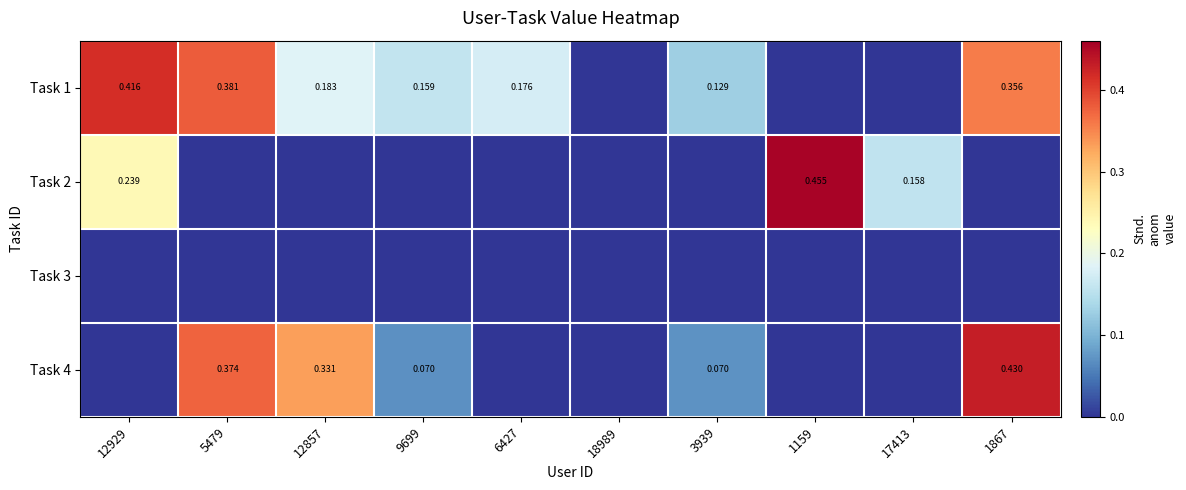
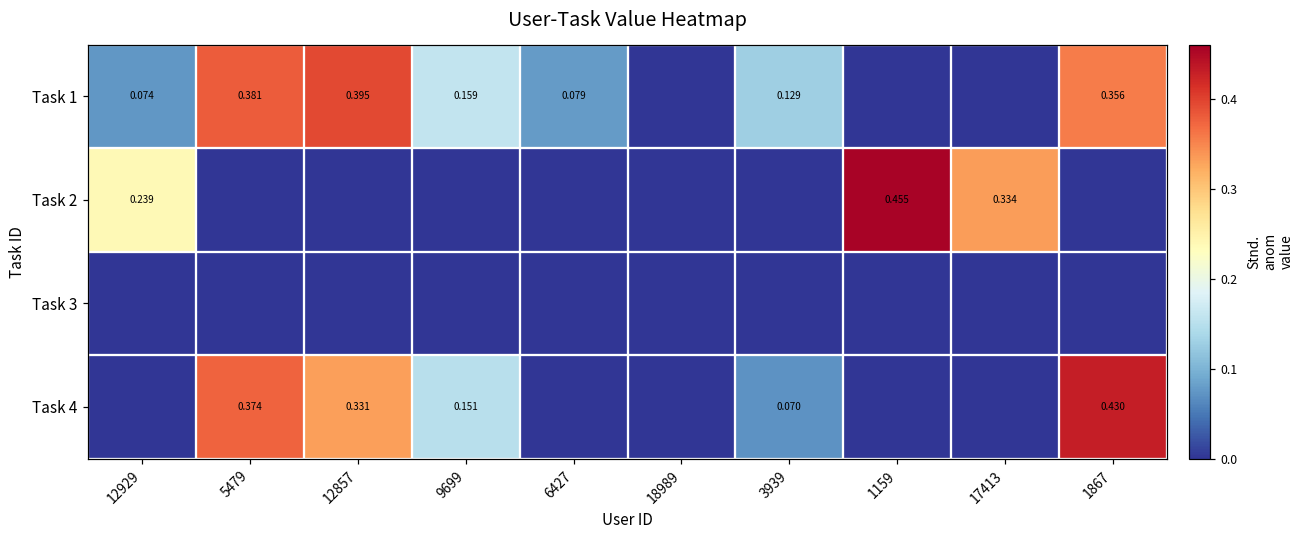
Task 1, 12929: 0.416 -> 0.074
Task 1, 12857: 0.183 -> 0.395
Task 1, 6427: 0.176 -> 0.079
Task 2, 17413: 0.158 -> 0.334
Task 4, 9699: 0.070 -> 0.151
